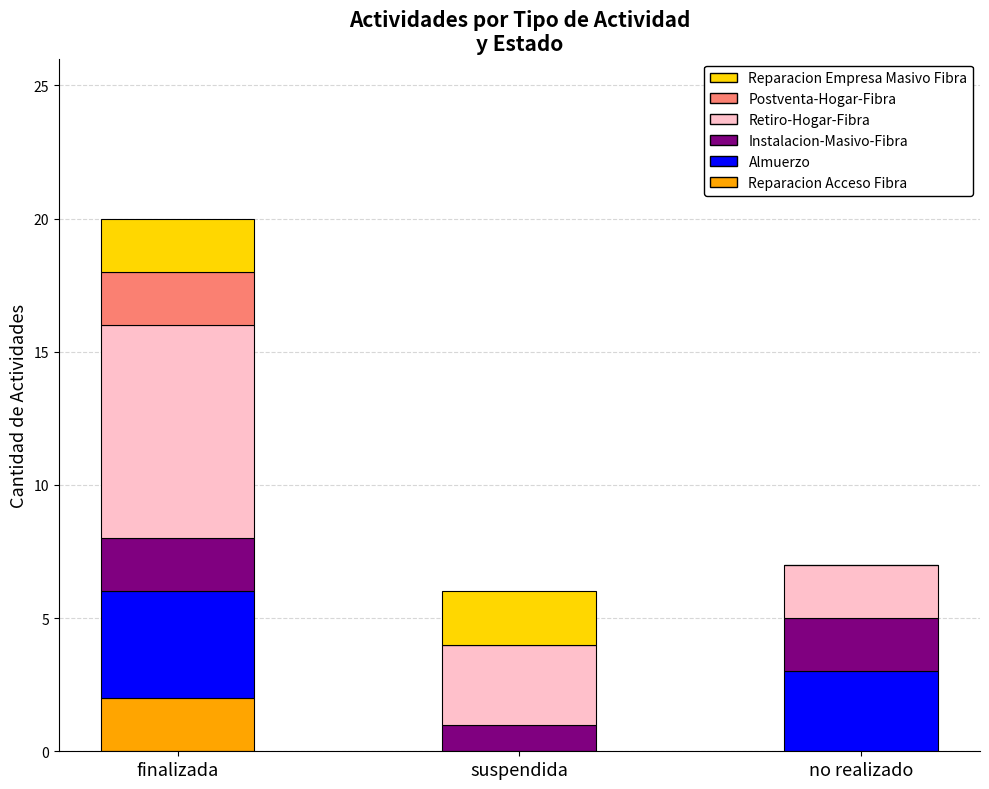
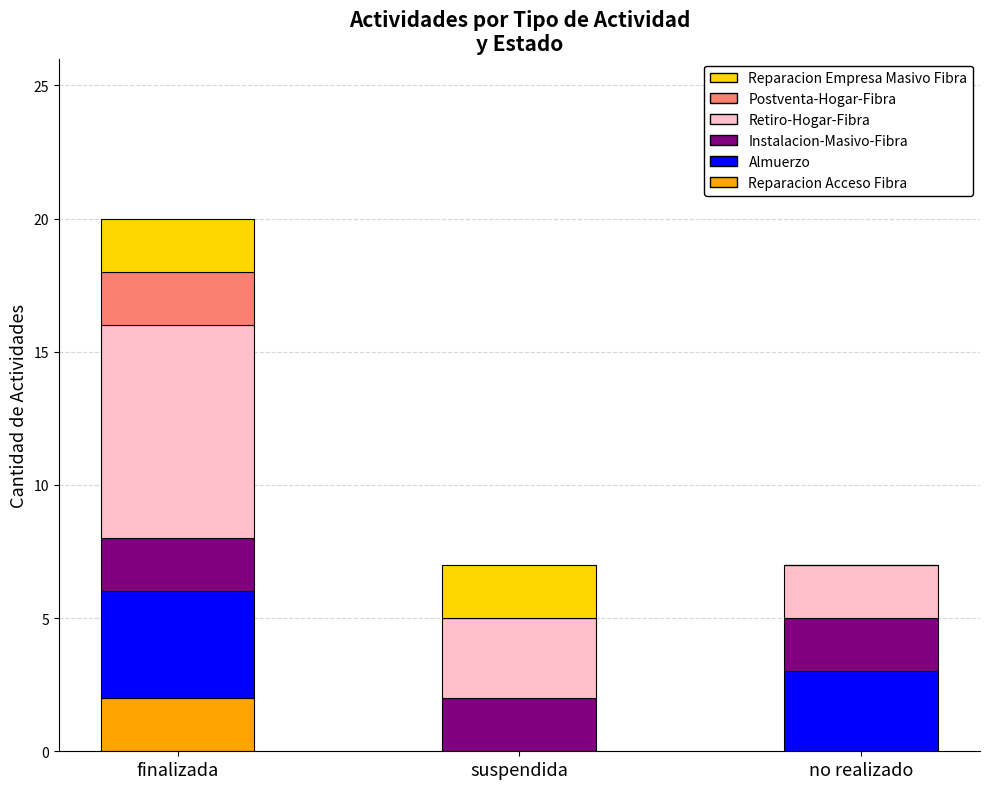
Instalacion-Masivo-Fibra, suspendida: 1 -> 2
